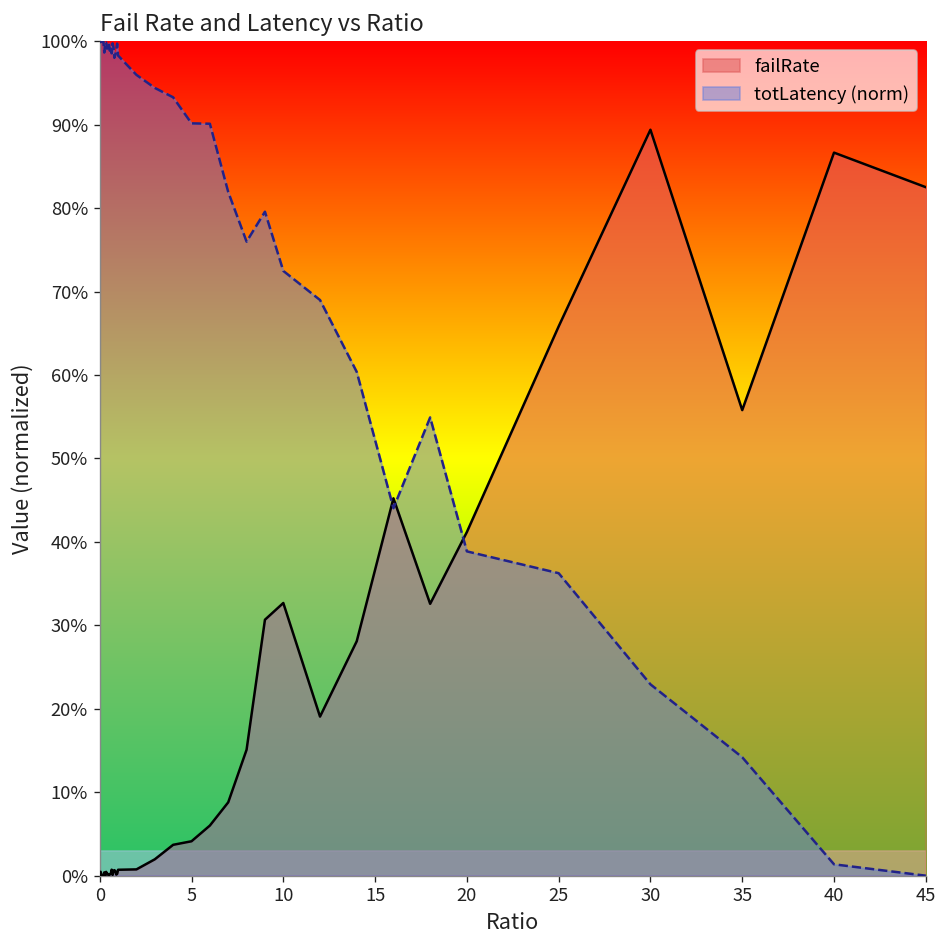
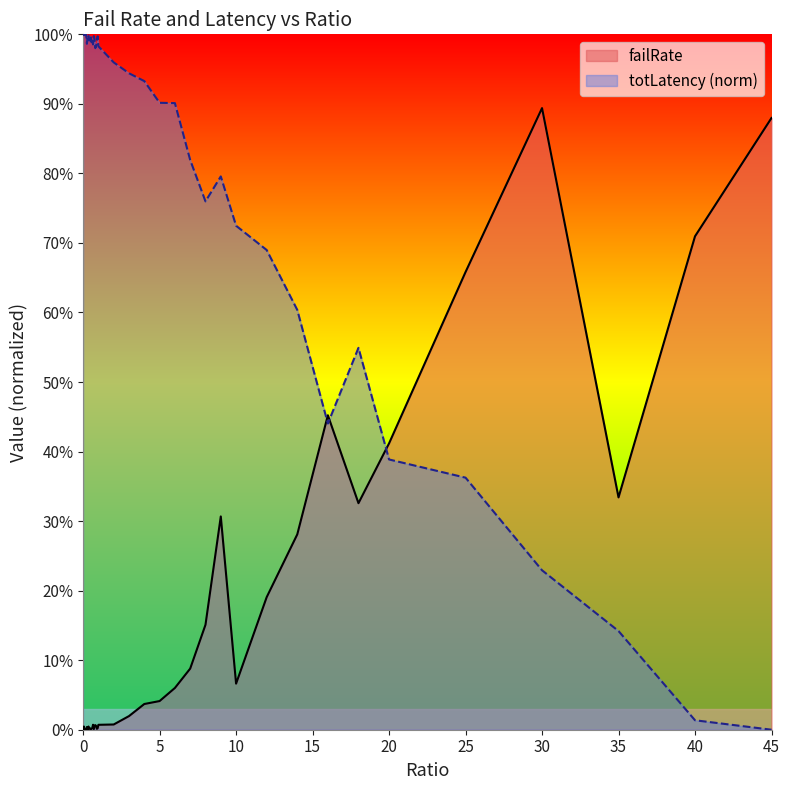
failRate, 10: 33% -> 7%
failRate, 35: 56% -> 33%
failRate, 40: 87% -> 71%
failRate, 45: 83% -> 88%
